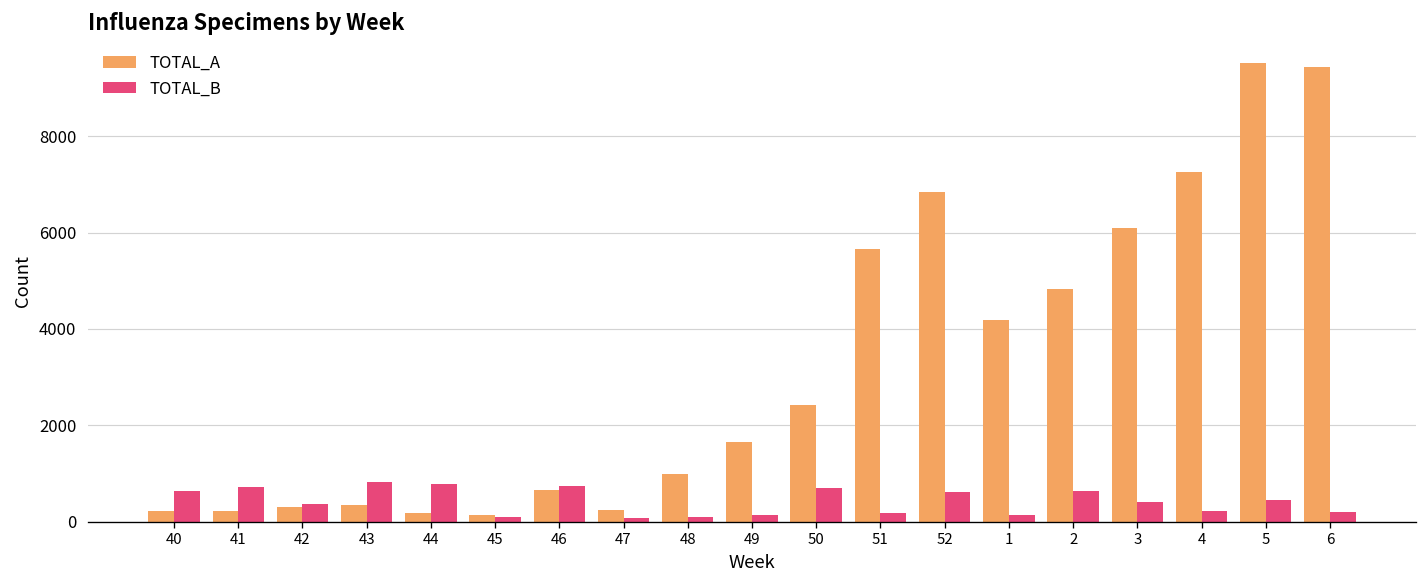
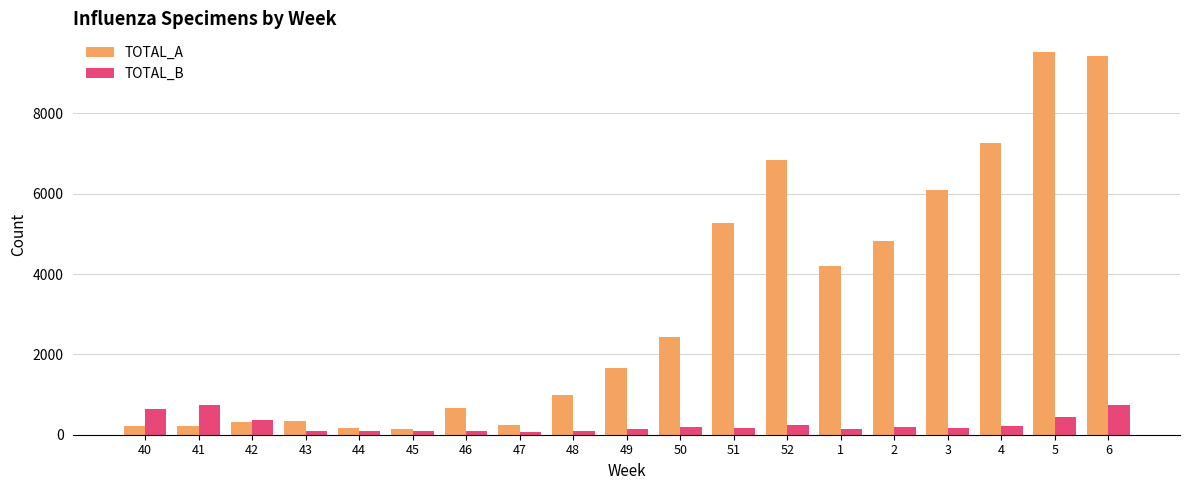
TOTAL_B, 43: 800 -> 100
TOTAL_B, 44: 800 -> 100
TOTAL_B, 46: 700 -> 100
TOTAL_B, 50: 700 -> 200
TOTAL_A, 51: 5700 -> 5300
TOTAL_B, 52: 600 -> 200
TOTAL_B, 2: 600 -> 200
TOTAL_B, 3: 400 -> 200
TOTAL_B, 6: 200 -> 700
